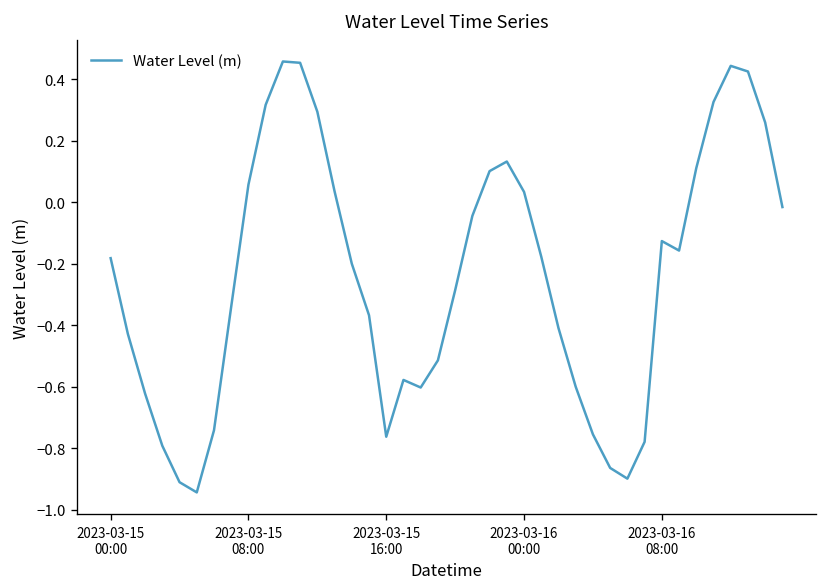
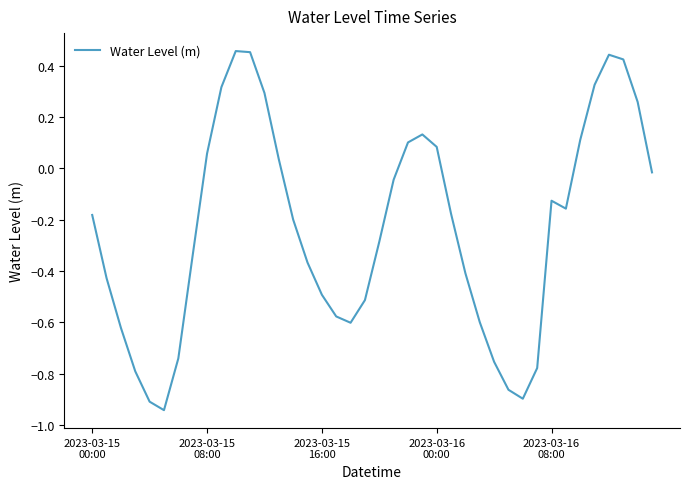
2023-03-15 16:00: -0.76 -> -0.49
2023-03-16 00:00: 0.03 -> 0.08
